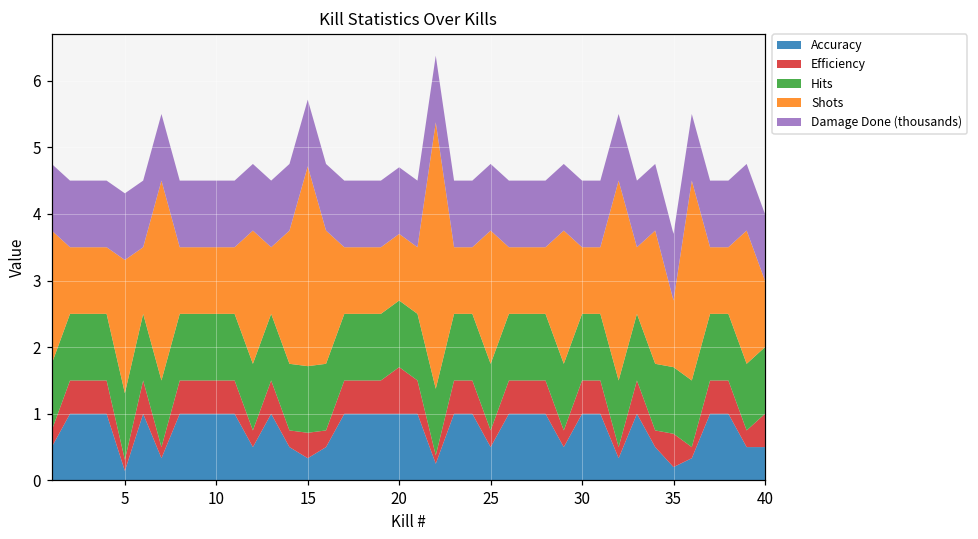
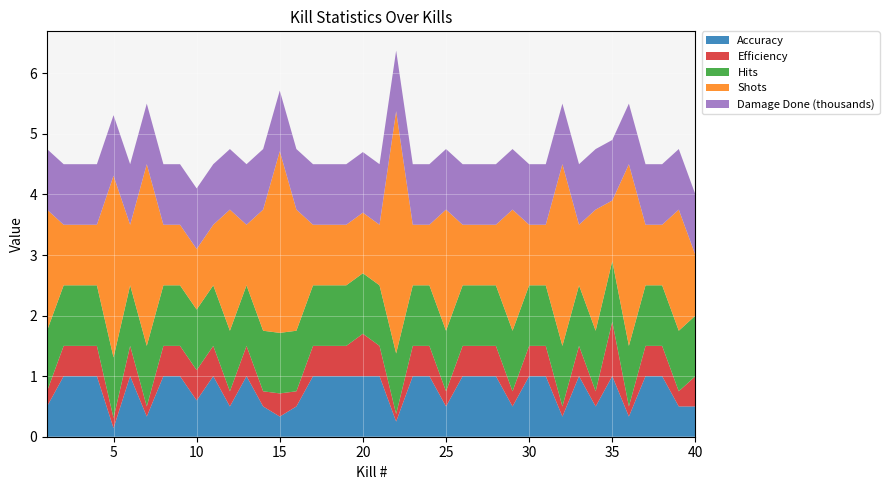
Shots, 5: 2 -> 3
Accuracy, 10: 1.0 -> 0.6
Accuracy, 35: 0.2 -> 1.0
Efficiency, 35: 0.5 -> 0.9
